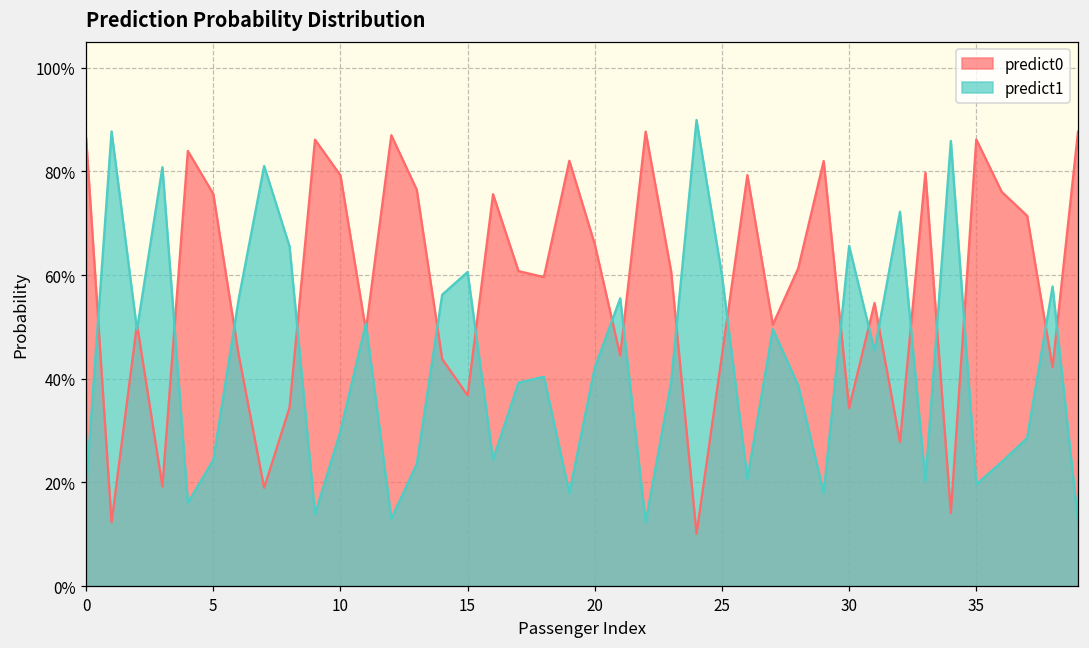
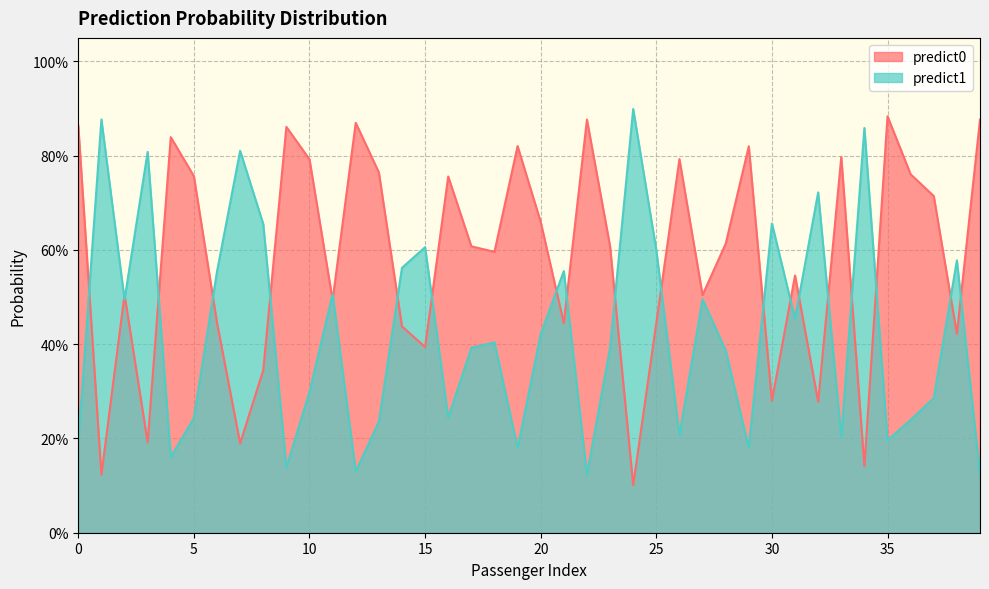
predict0, 15: 37% -> 39%
predict0, 30: 34% -> 28%
predict0, 35: 86% -> 88%
